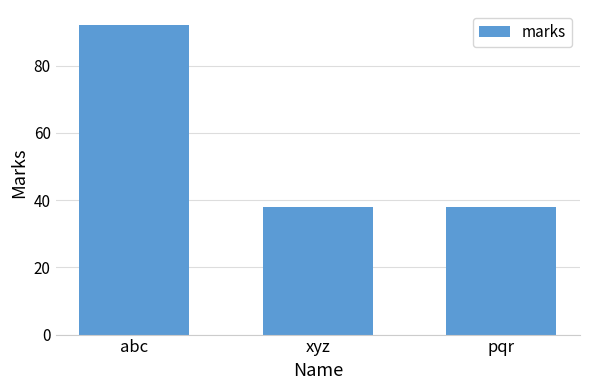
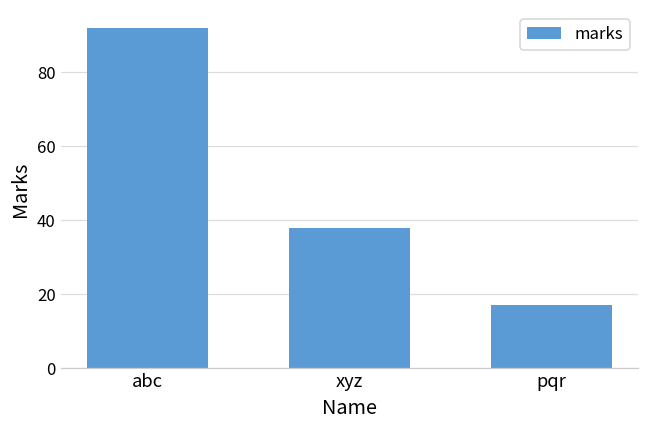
pqr: 38 -> 17
